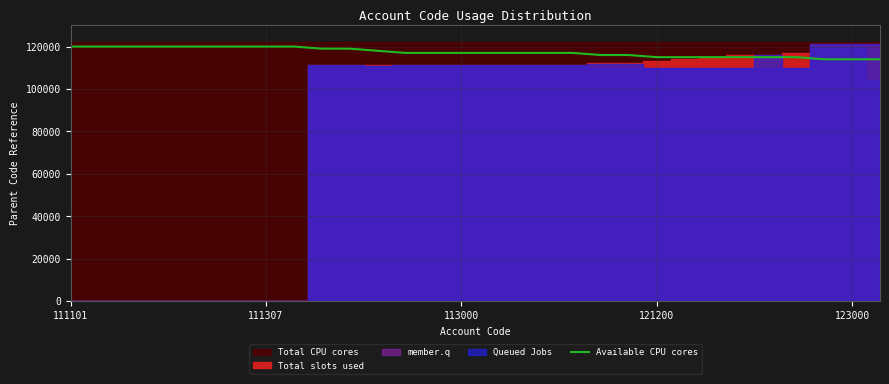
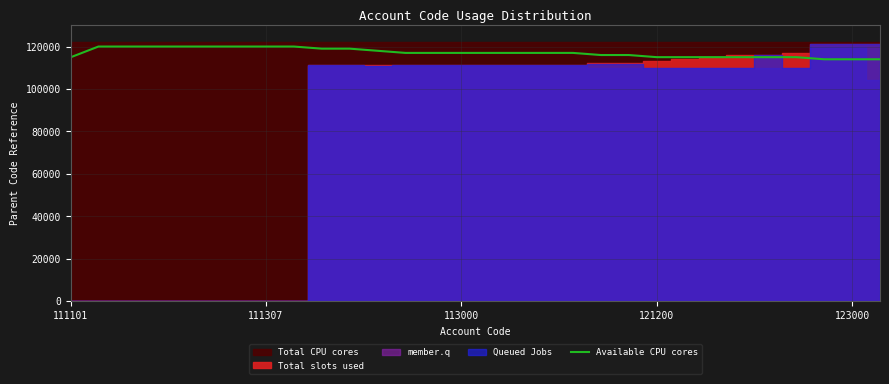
Available CPU cores, 111101: 120000 -> 115000
